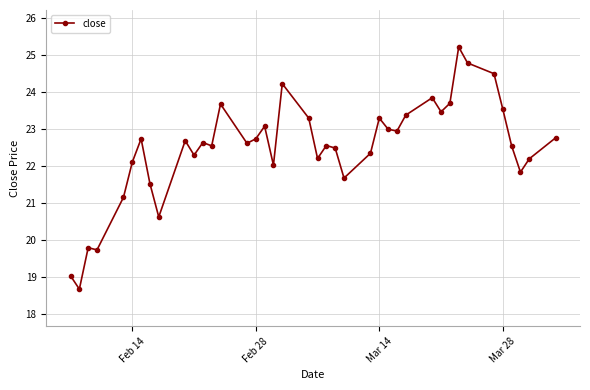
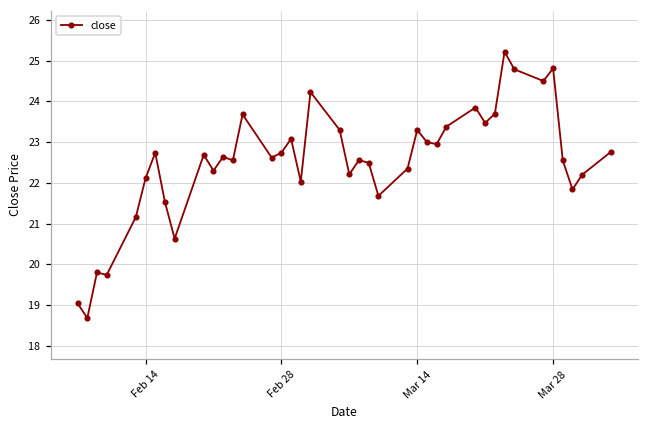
Mar 28: 23.5 -> 24.8
